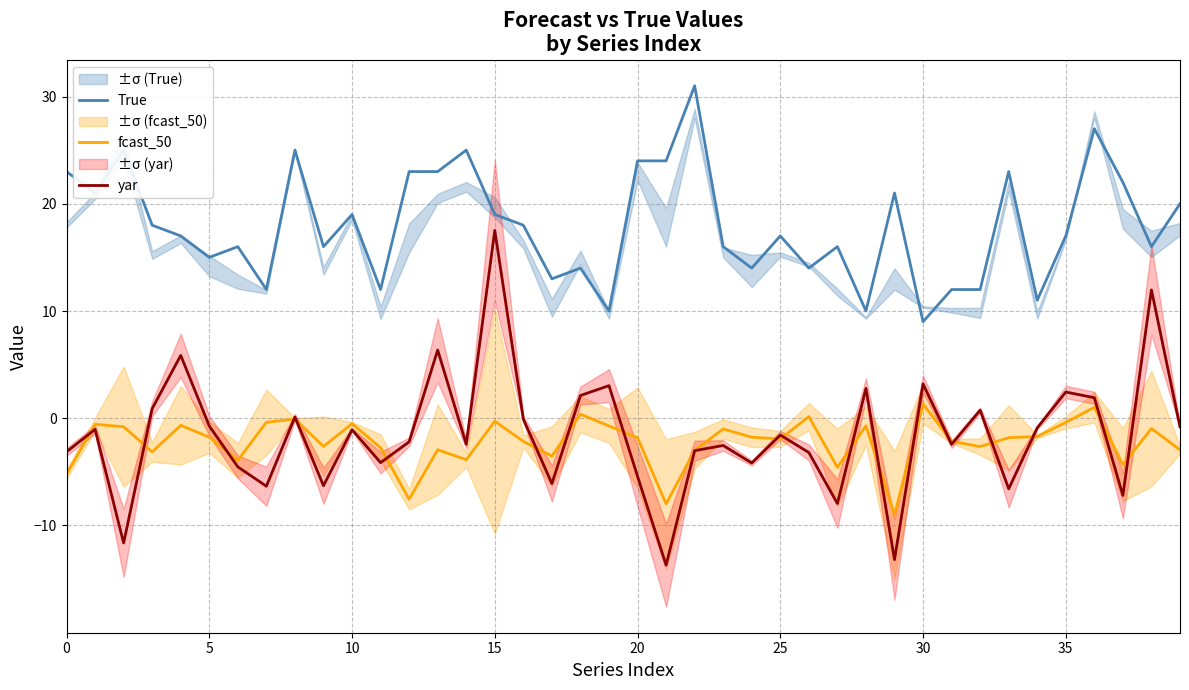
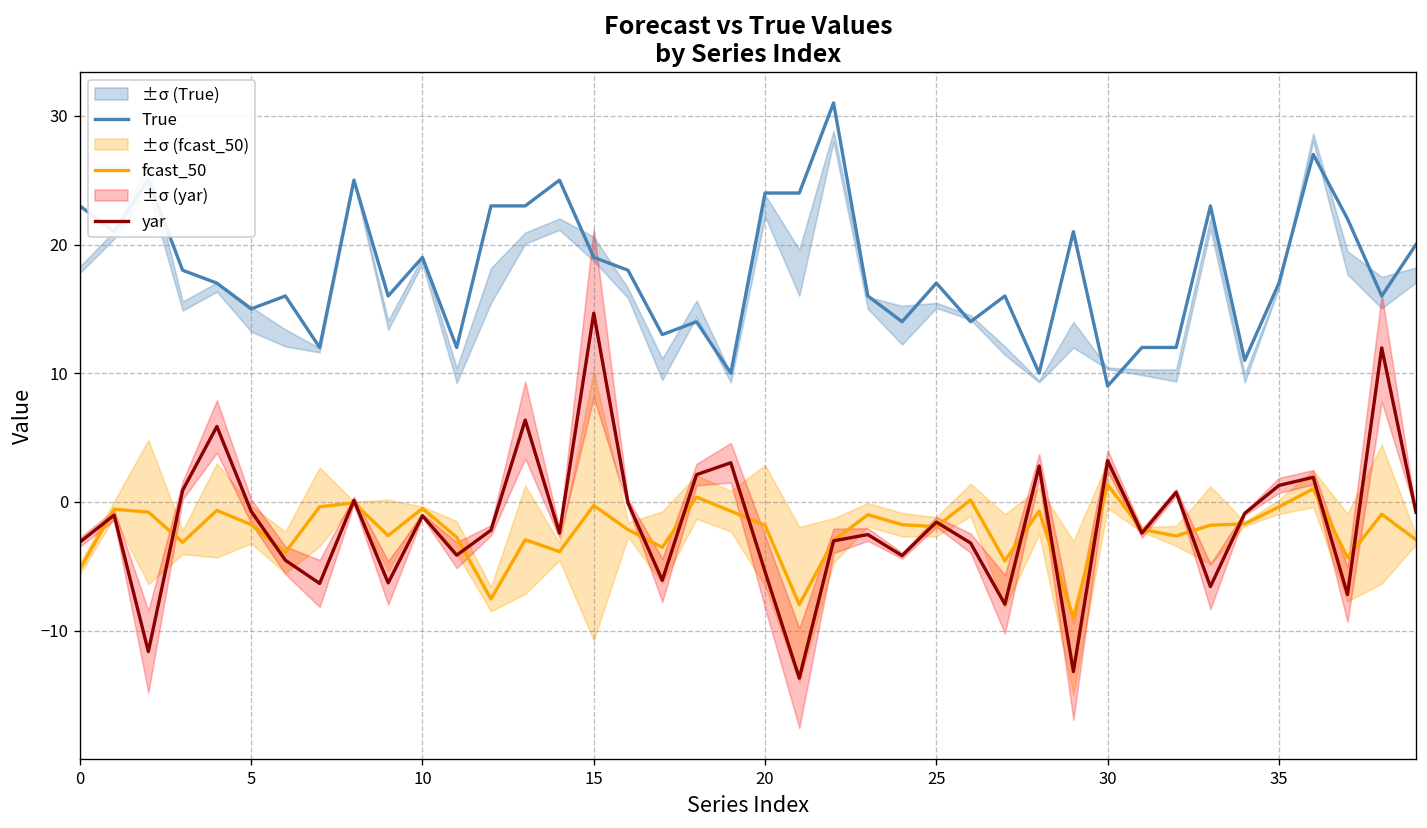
yar, 15: 17.5 -> 14.7
yar, 35: 2.4 -> 1.3
